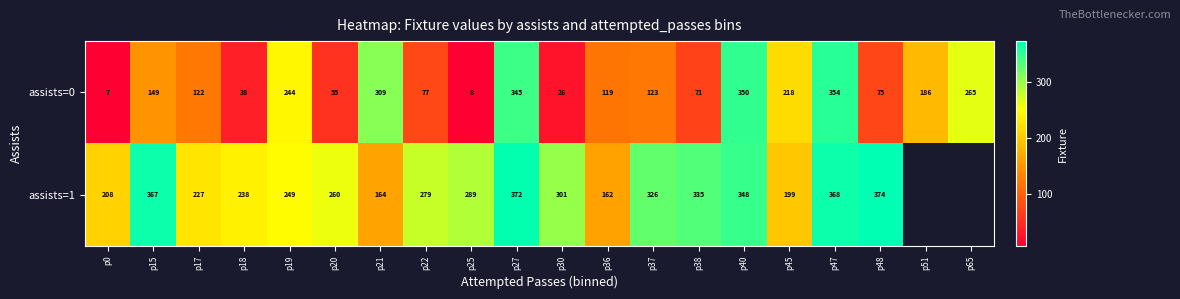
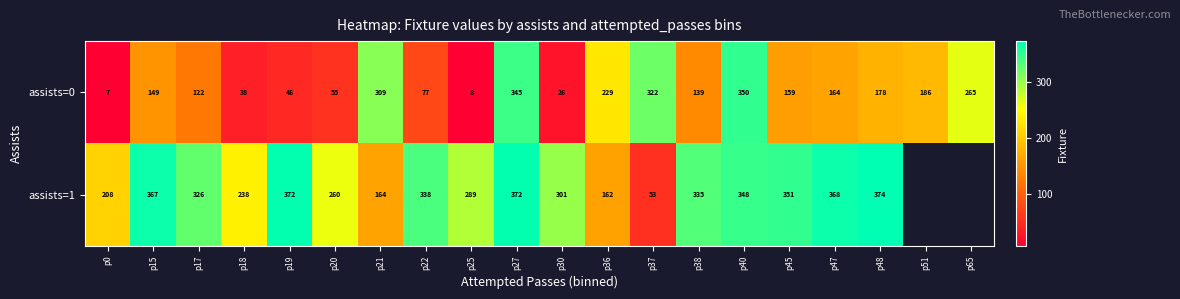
assists=0, p19: 244 -> 46
assists=0, p36: 119 -> 229
assists=0, p37: 123 -> 322
assists=0, p38: 71 -> 139
assists=0, p45: 218 -> 159
assists=0, p47: 354 -> 164
assists=0, p48: 75 -> 178
assists=1, p17: 227 -> 326
assists=1, p19: 249 -> 372
assists=1, p22: 279 -> 338
assists=1, p37: 326 -> 53
assists=1, p45: 199 -> 351
